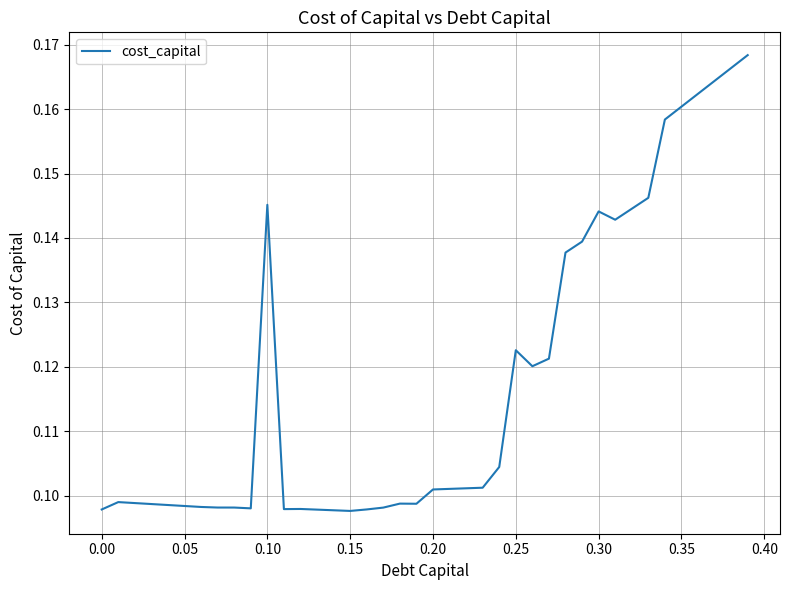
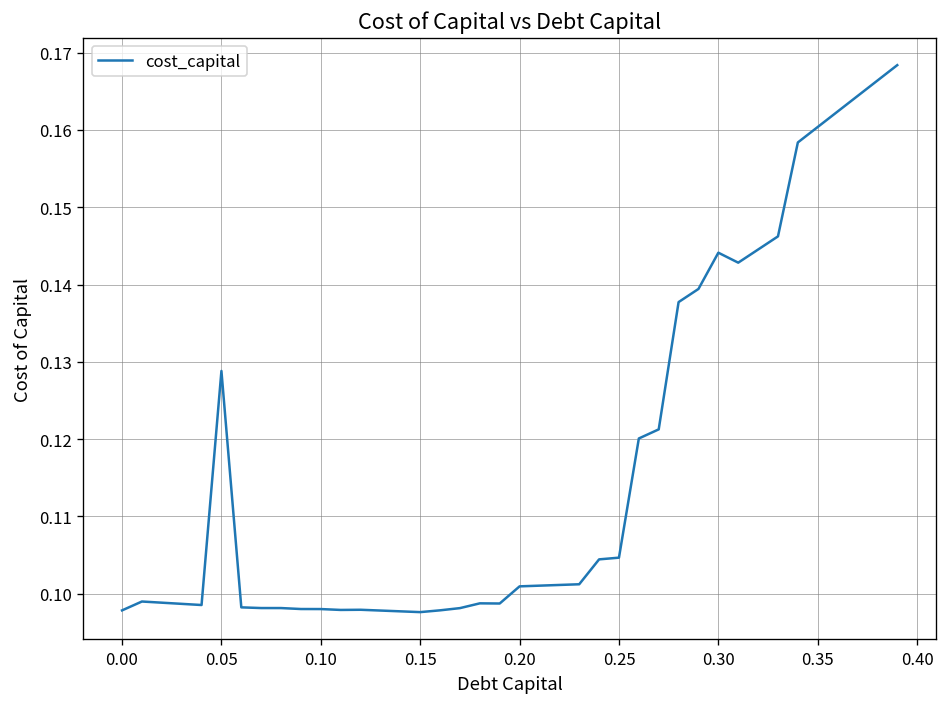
0.05: 0.098 -> 0.129
0.10: 0.145 -> 0.098
0.25: 0.123 -> 0.105
